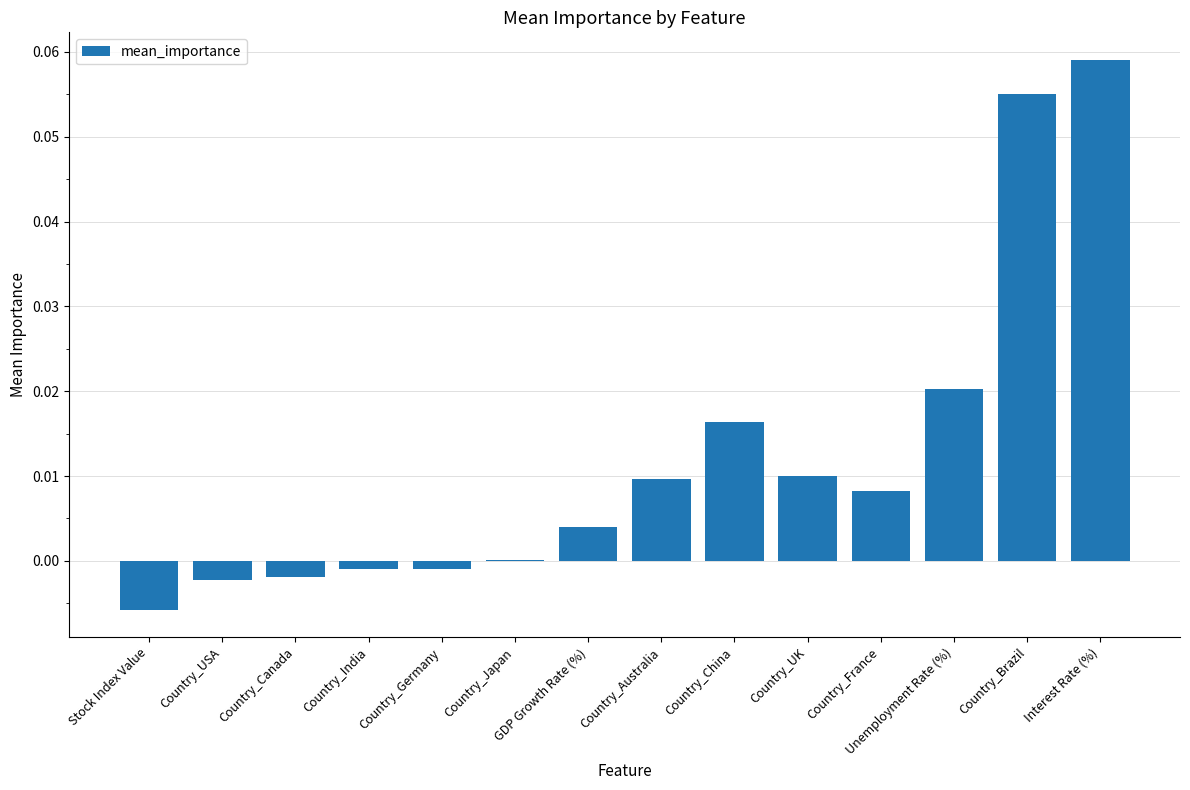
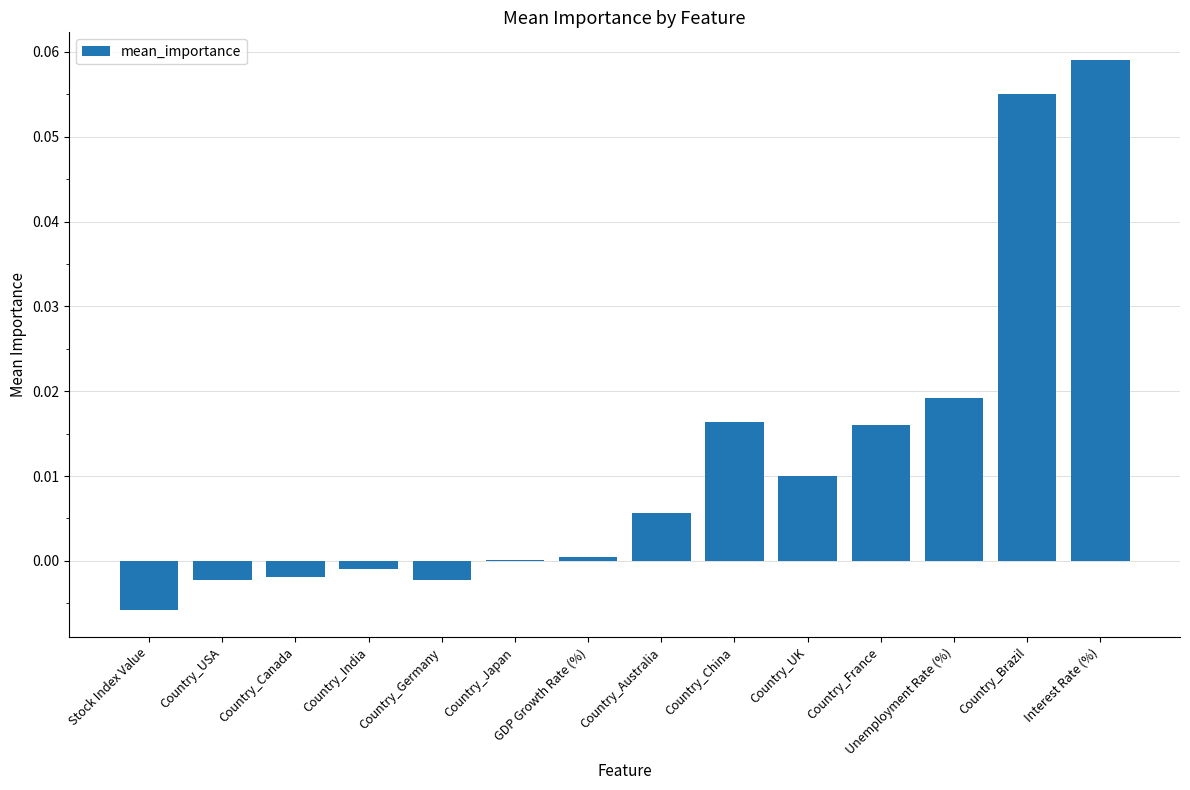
Country_Germany: -0.001 -> -0.002
GDP Growth Rate (%): 0.004 -> 0.000
Country_Australia: 0.010 -> 0.006
Country_France: 0.008 -> 0.016
Unemployment Rate (%): 0.020 -> 0.019
